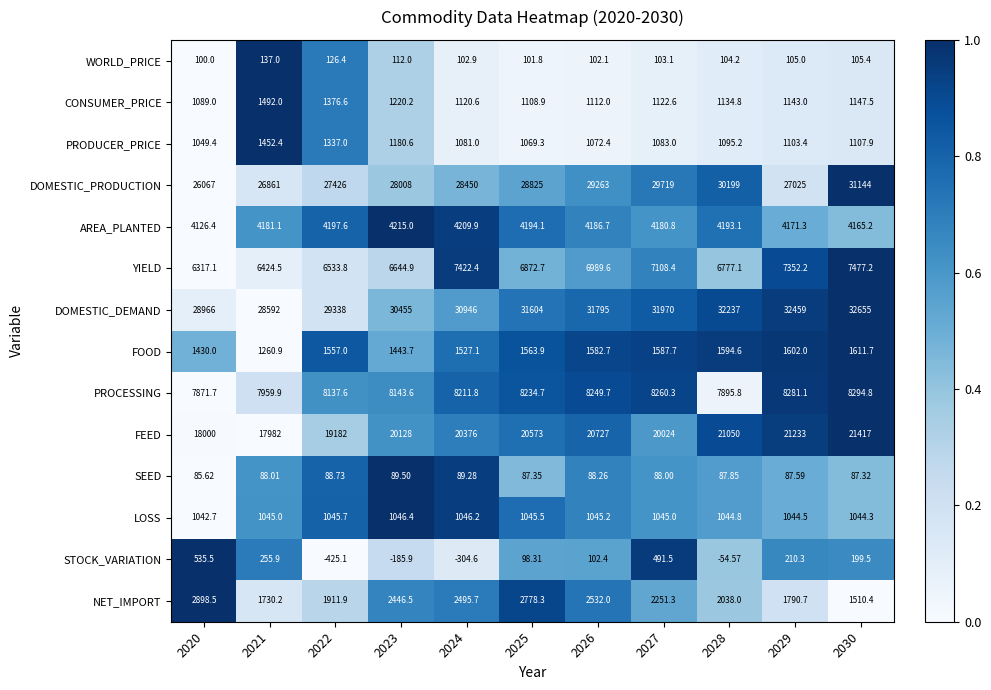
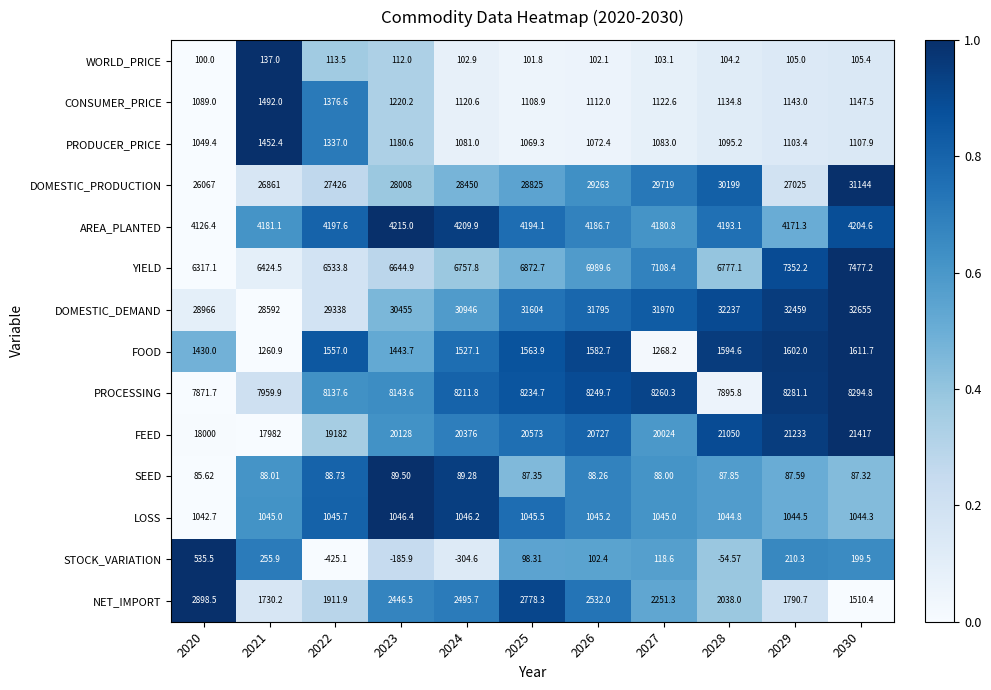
WORLD_PRICE, 2022: 126.4 -> 113.5
AREA_PLANTED, 2030: 4165.2 -> 4204.6
YIELD, 2024: 7422.4 -> 6757.8
FOOD, 2027: 1587.7 -> 1268.2
STOCK_VARIATION, 2027: 491.5 -> 118.6
